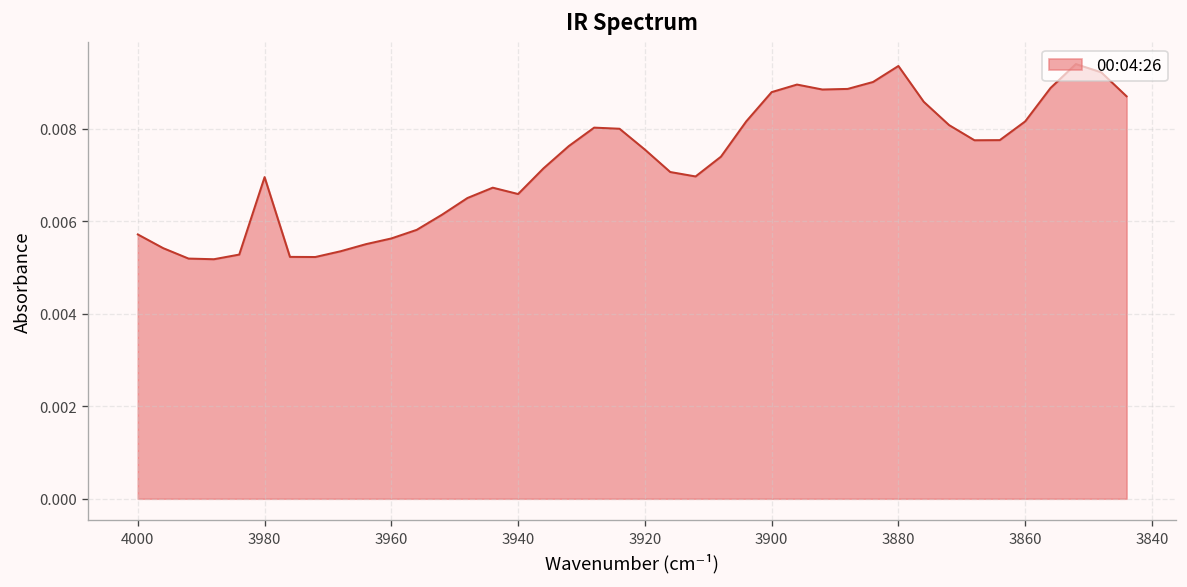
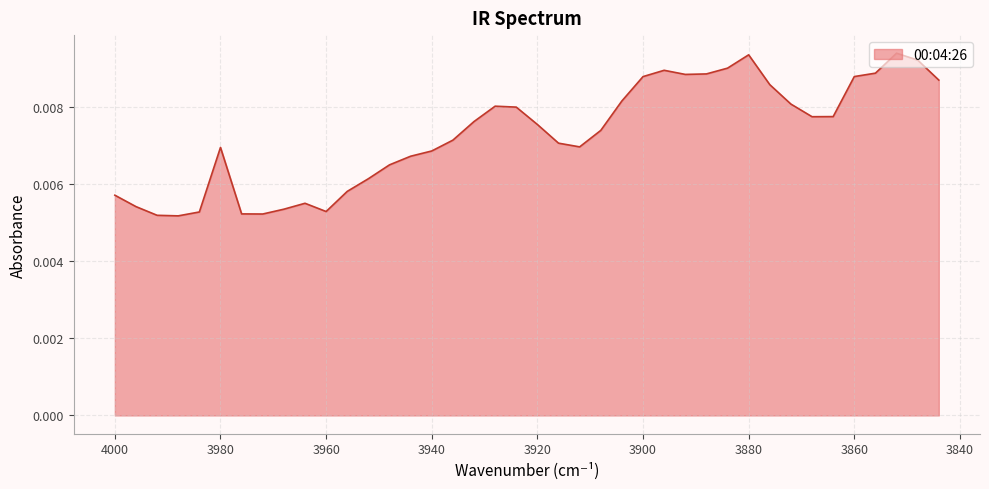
3960: 0.0056 -> 0.0053
3940: 0.0066 -> 0.0069
3860: 0.0082 -> 0.0088
